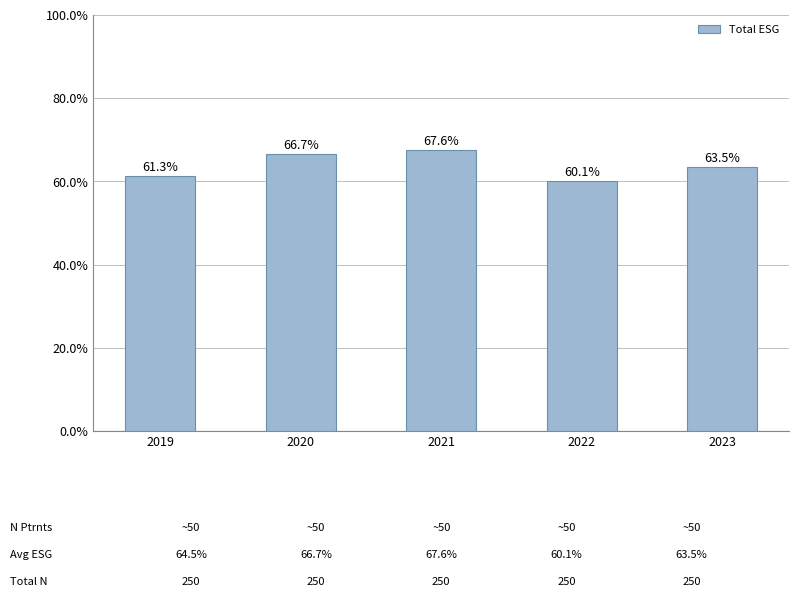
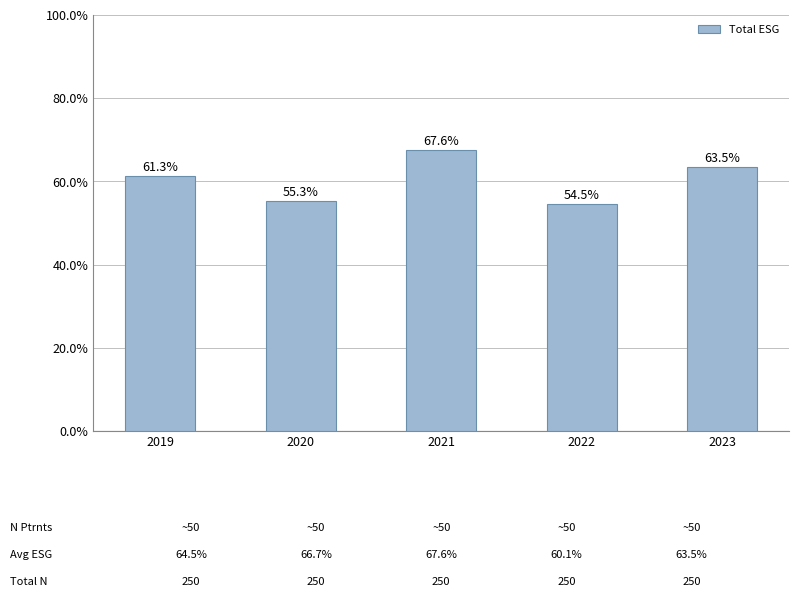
2020: 66.7% -> 55.3%
2022: 60.1% -> 54.5%
